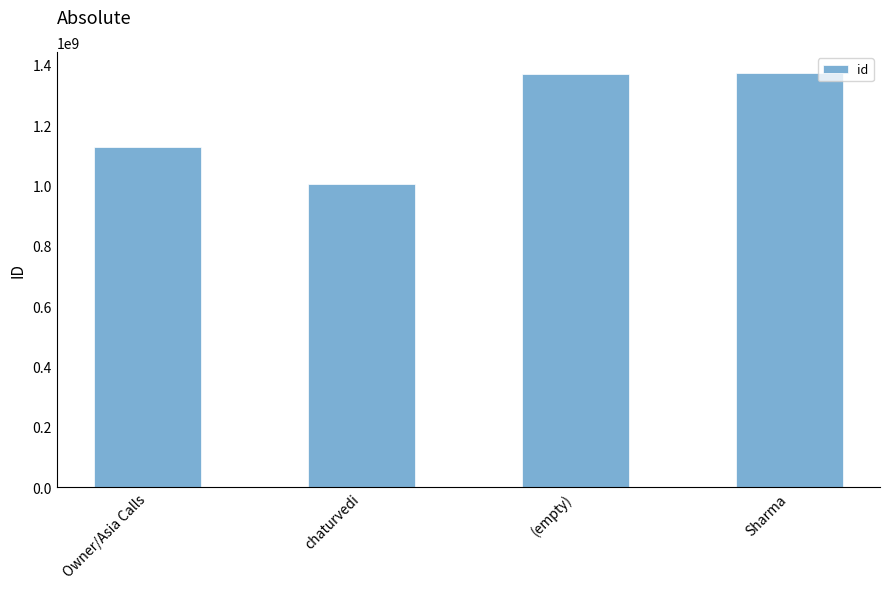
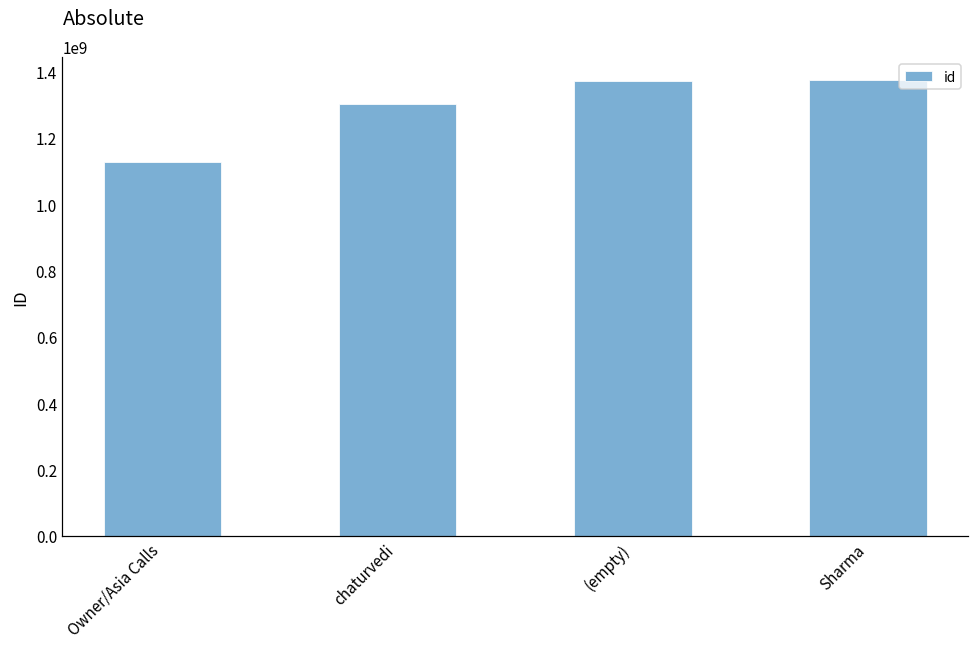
chaturvedi: 1000000000 -> 1300000000
